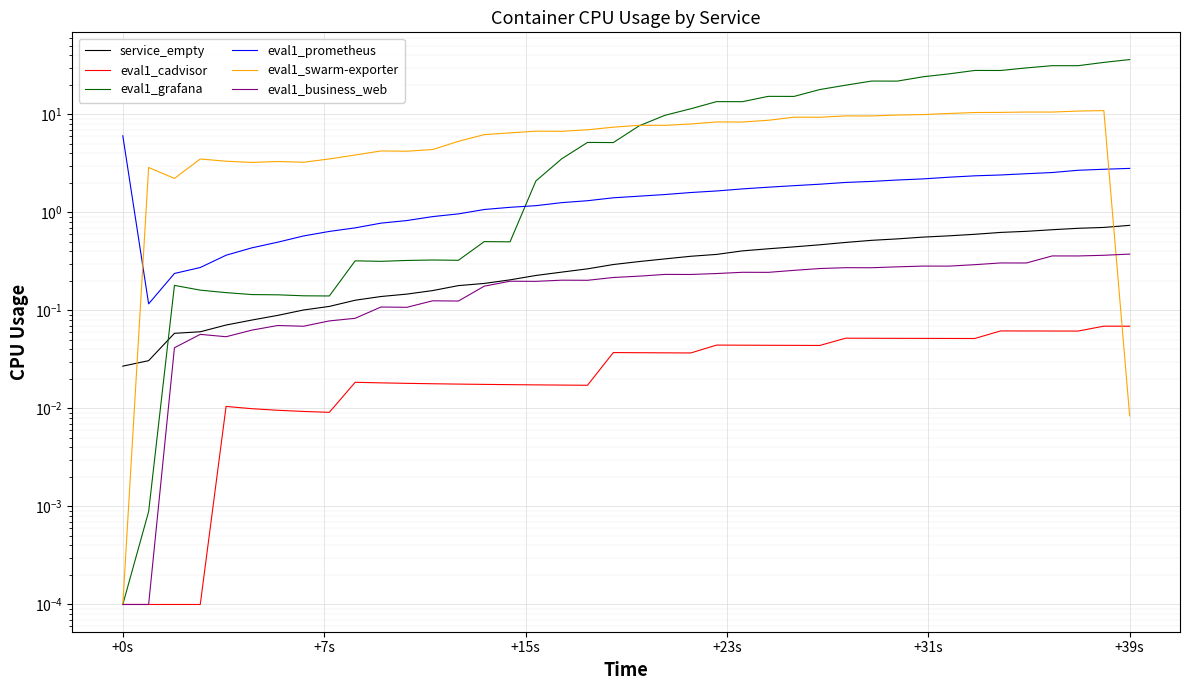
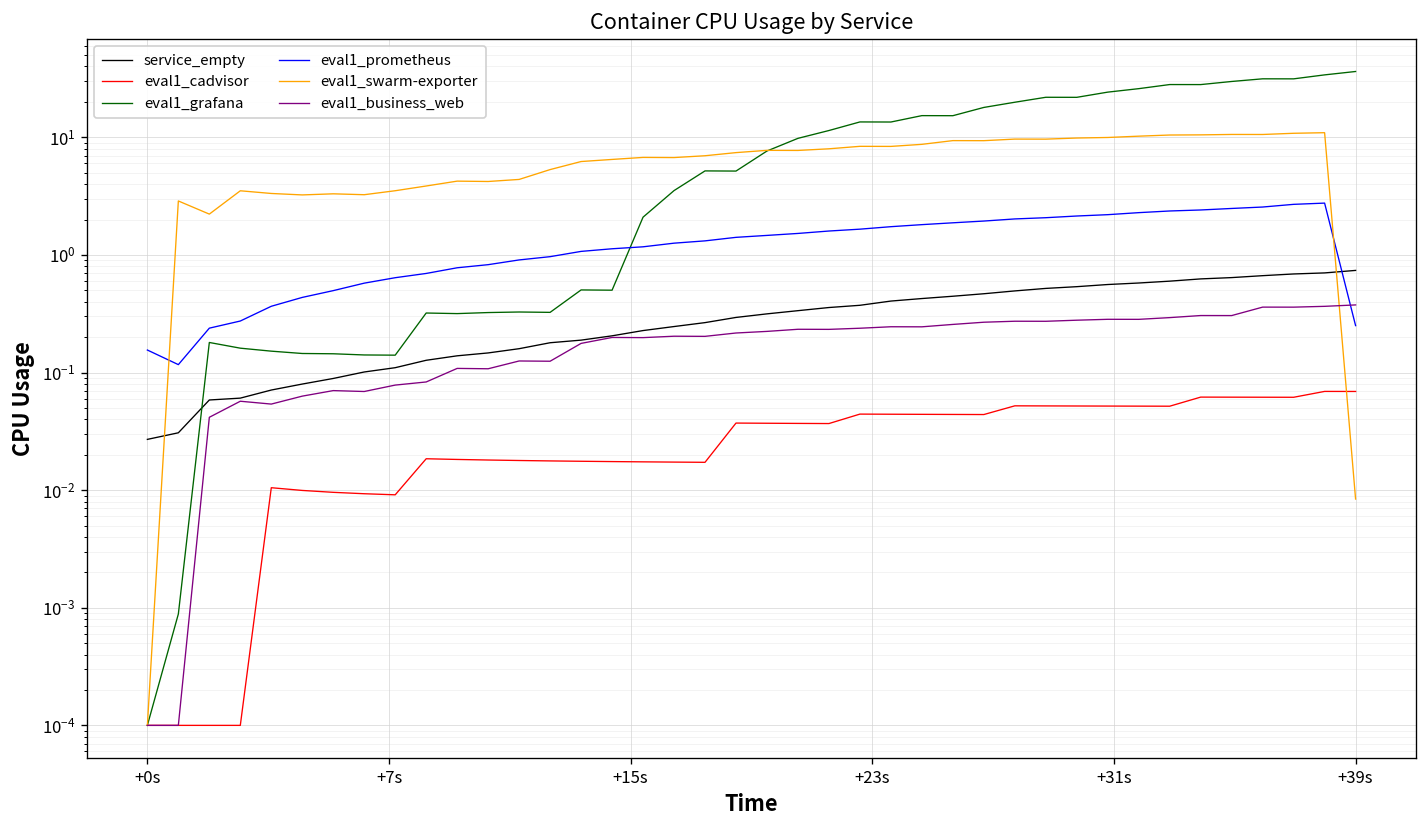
eval1_prometheus, +0s: 6 -> 0.16
eval1_prometheus, +39s: 2.8 -> 0.25
